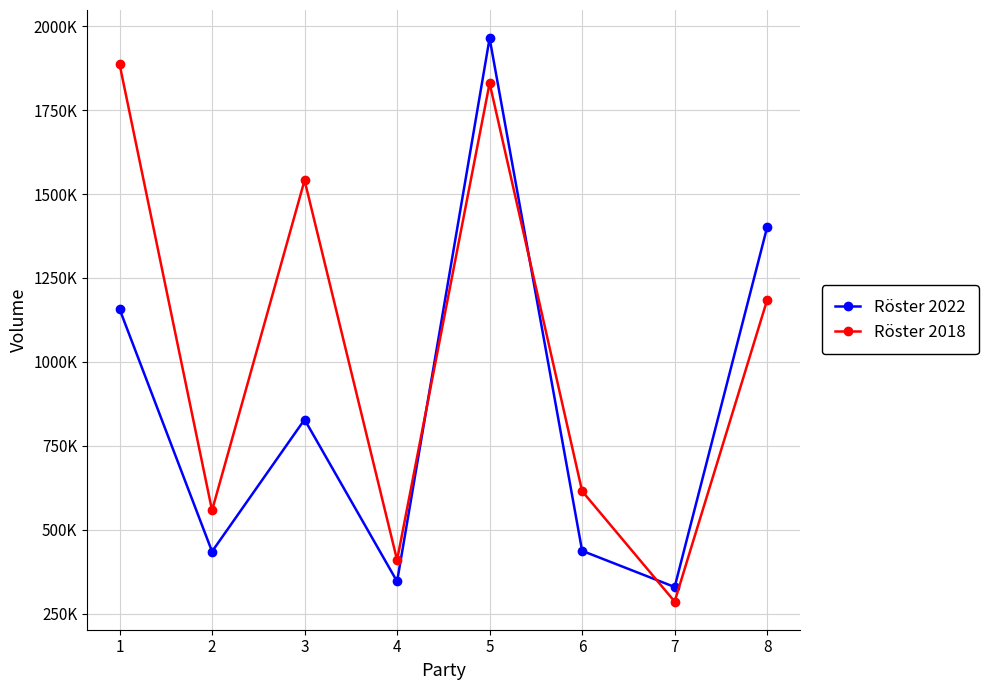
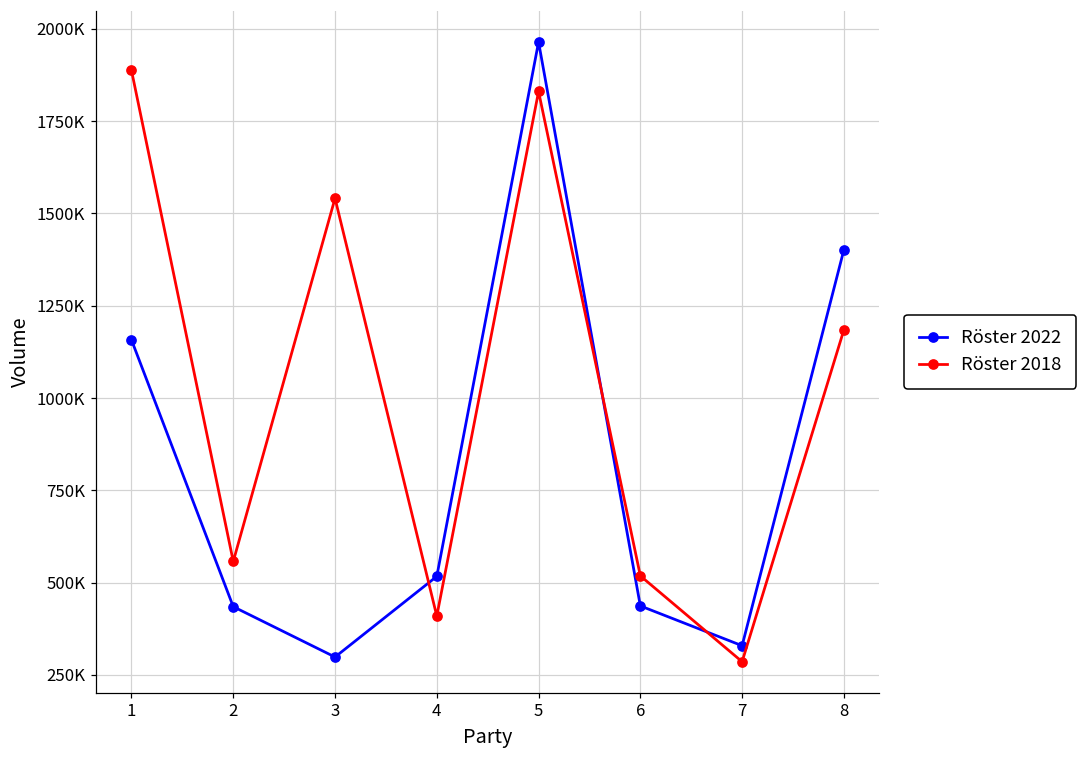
Röster 2022, 3: 830000 -> 300000
Röster 2022, 4: 350000 -> 520000
Röster 2018, 6: 610000 -> 520000
